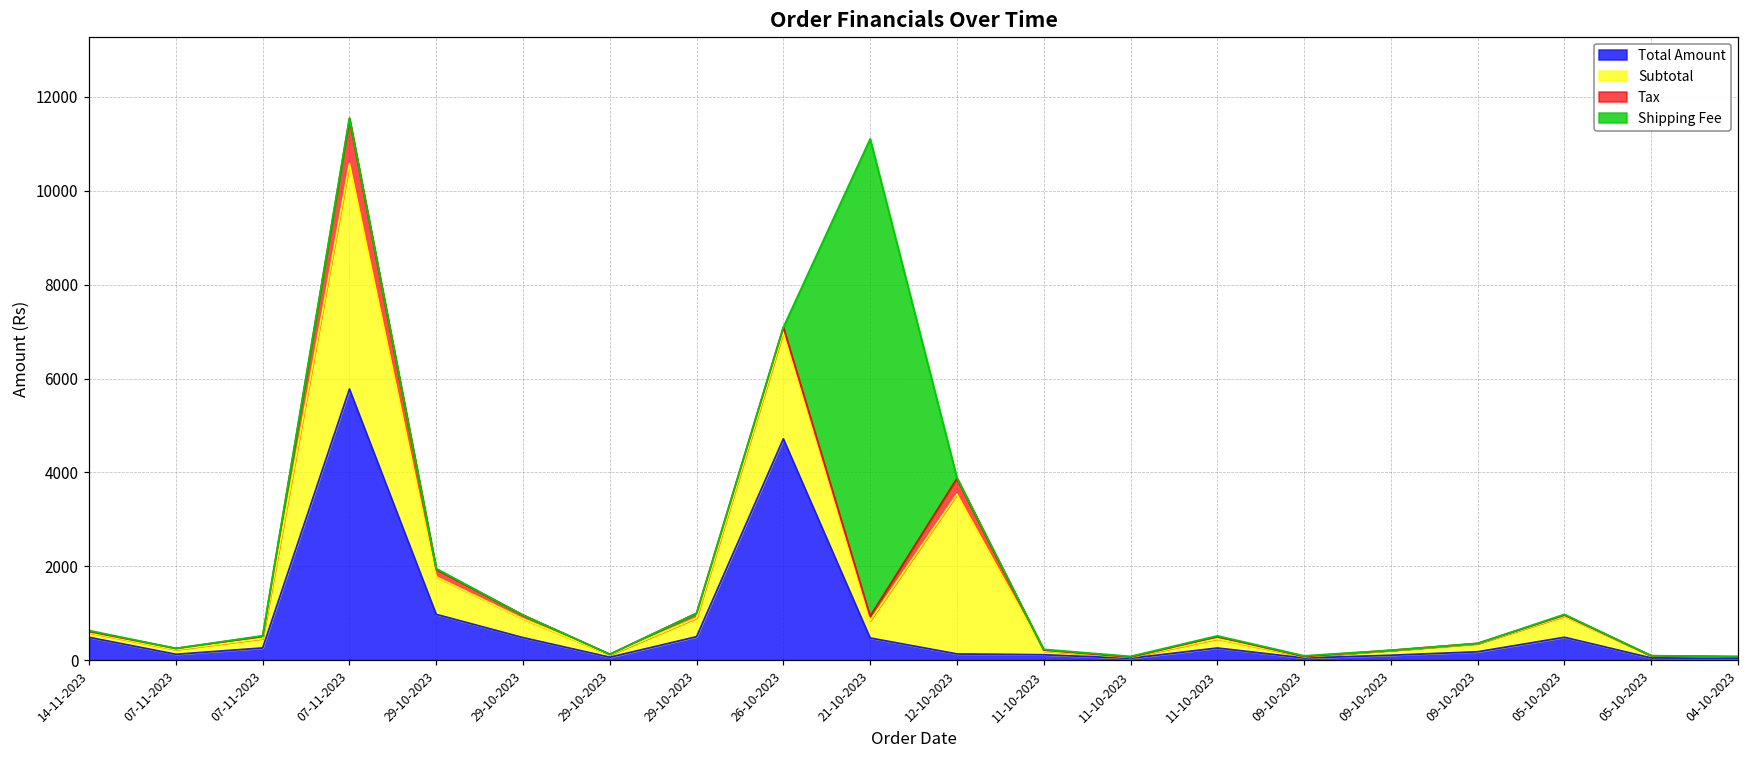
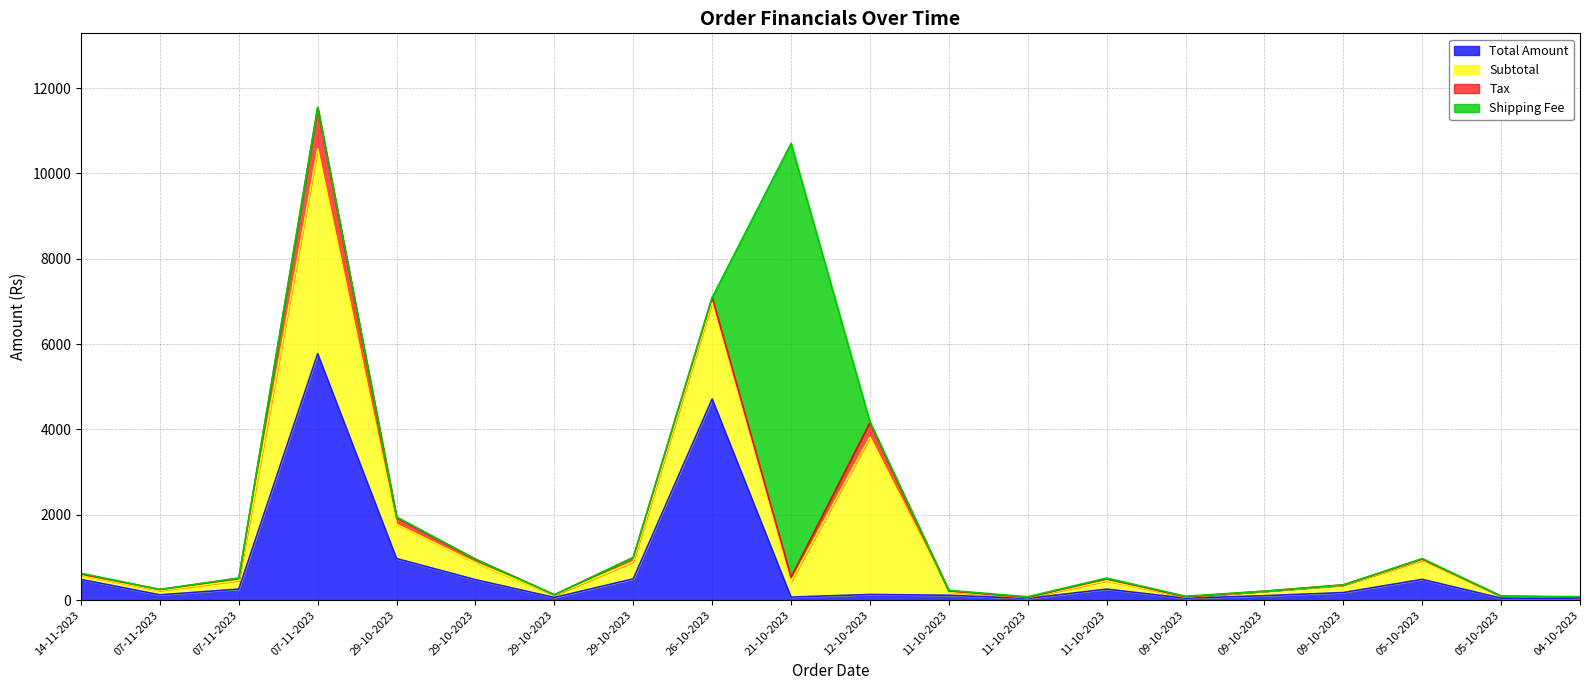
Total Amount, 21-10-2023: 500 -> 100
Subtotal, 12-10-2023: 3400 -> 3700
